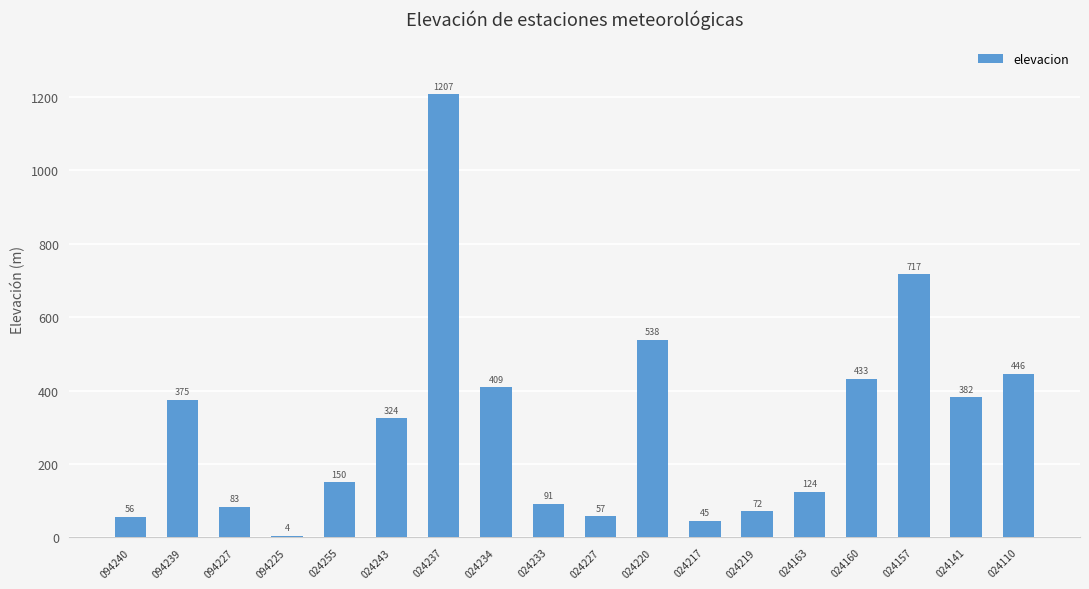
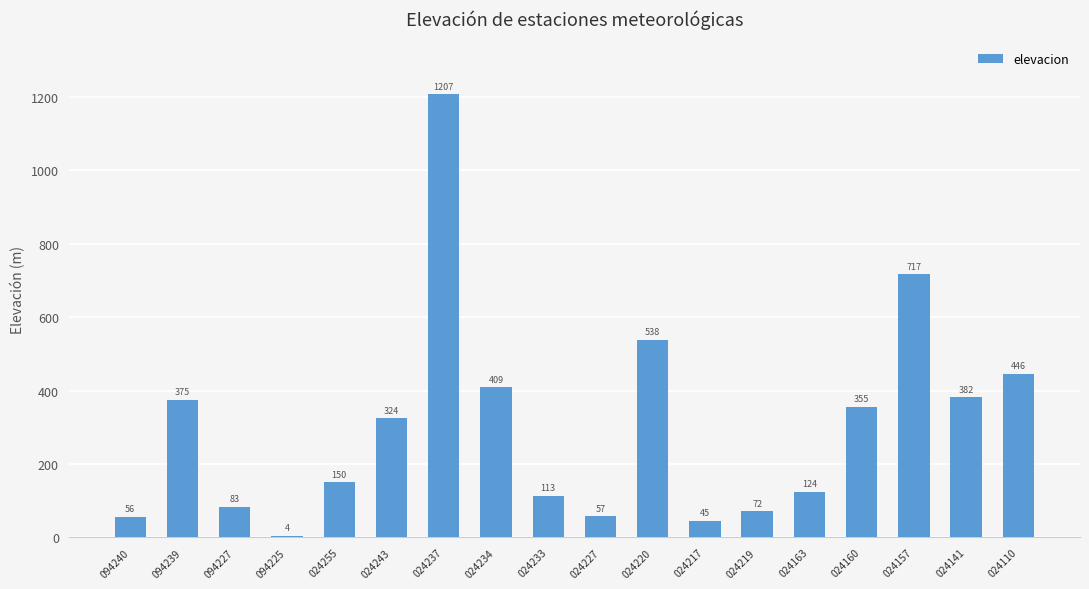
024233: 91 -> 113
024160: 433 -> 355
